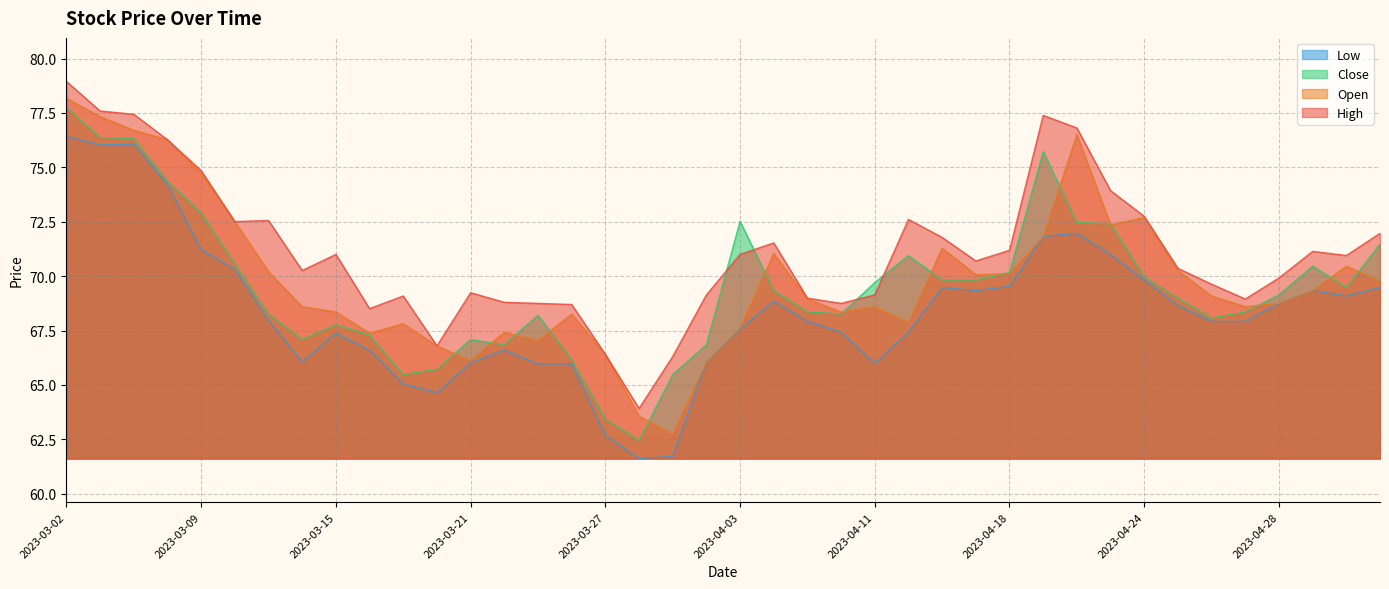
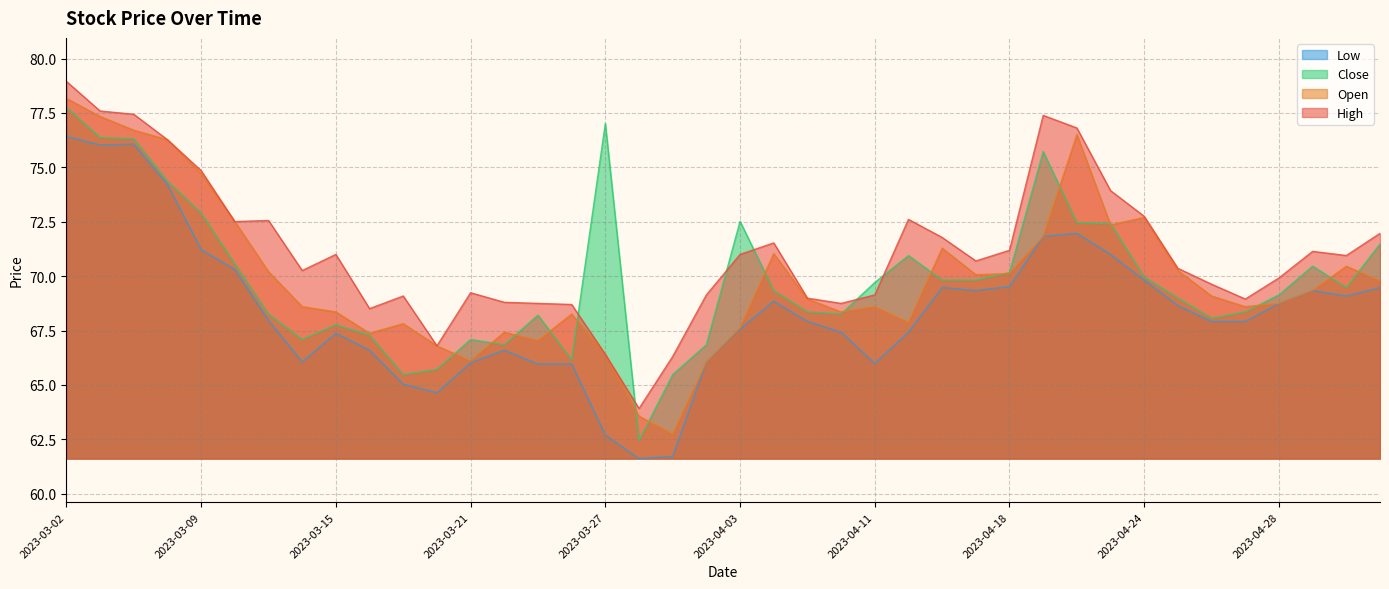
Close, 2023-03-27: 63.4 -> 77.0
